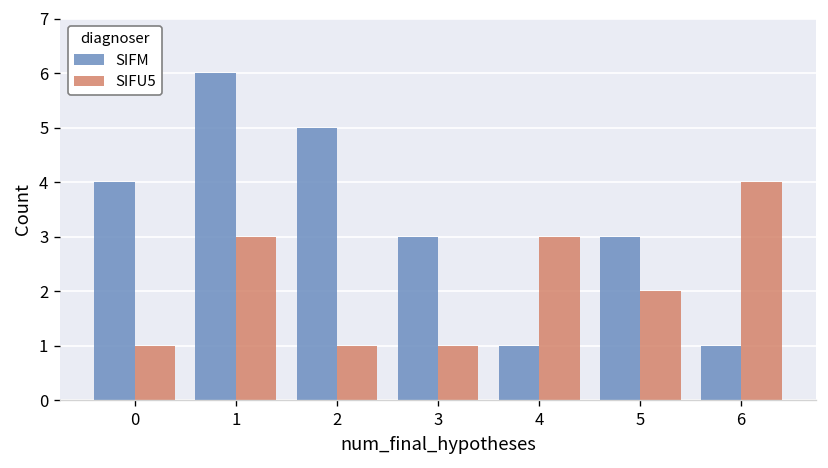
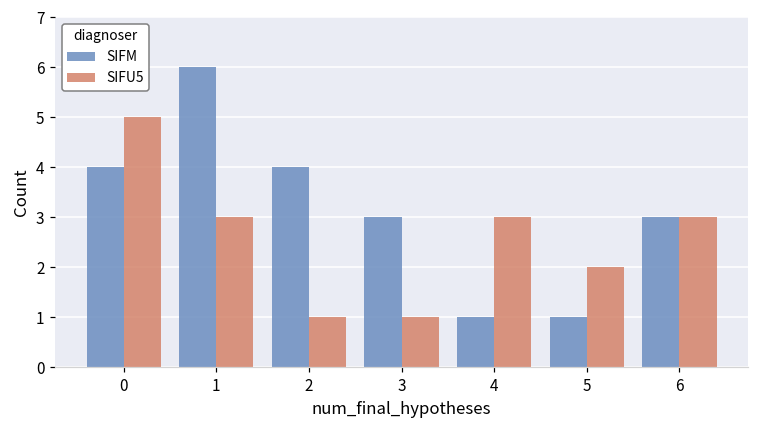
SIFU5, 0: 1 -> 5
SIFM, 2: 5 -> 4
SIFM, 5: 3 -> 1
SIFM, 6: 1 -> 3
SIFU5, 6: 4 -> 3
